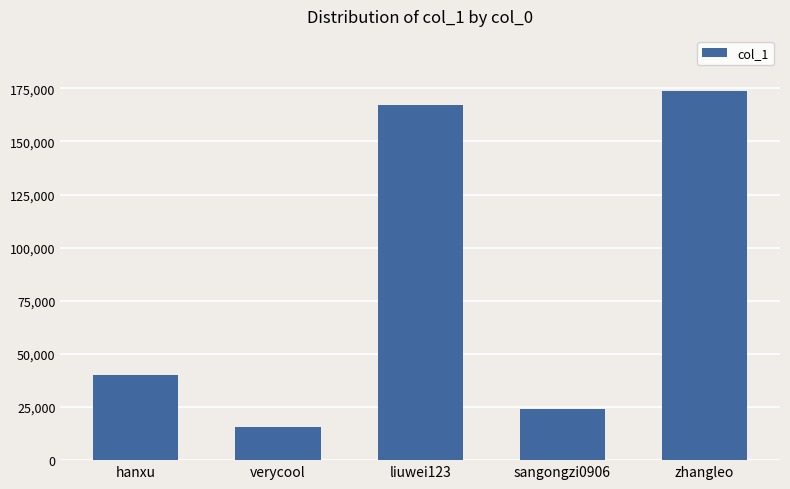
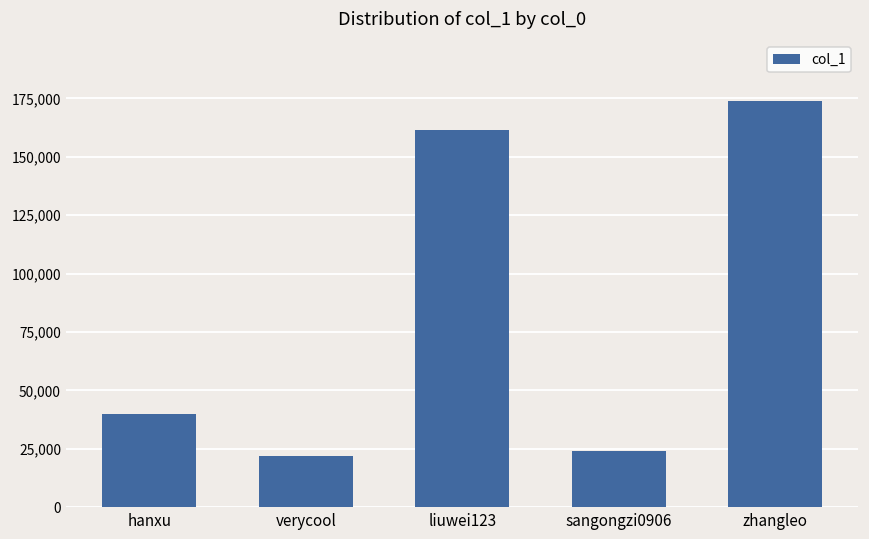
verycool: 16,000 -> 22,000
liuwei123: 167,000 -> 161,000
